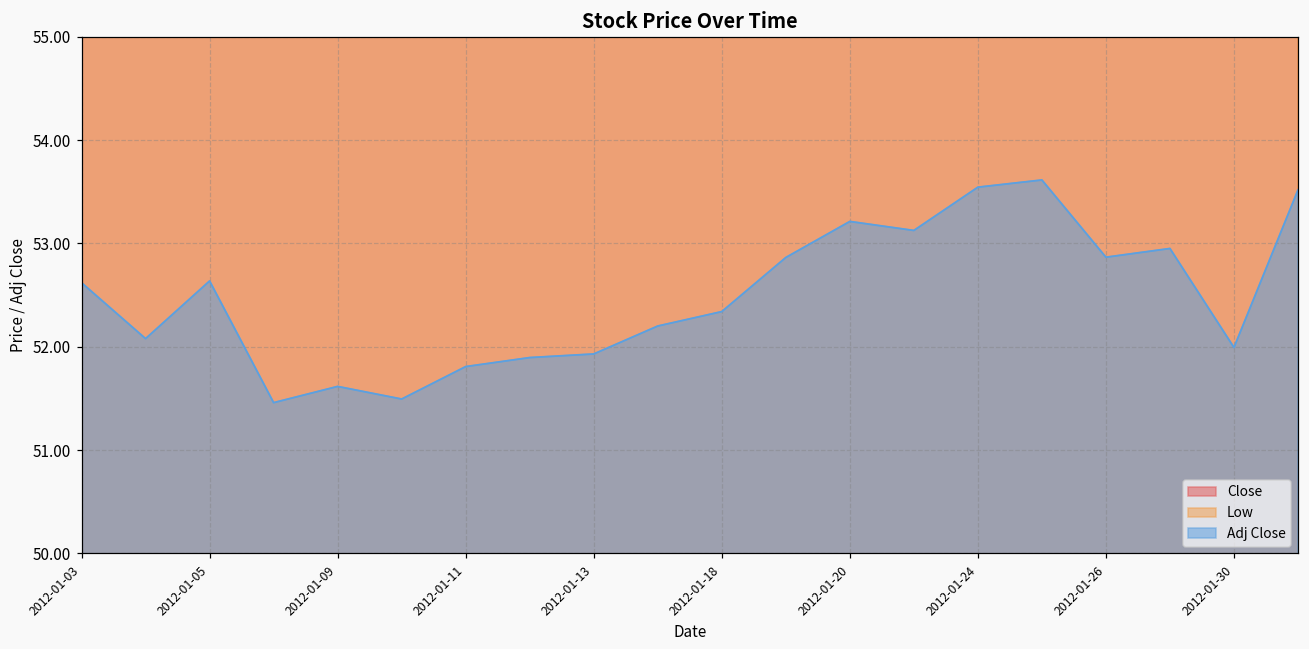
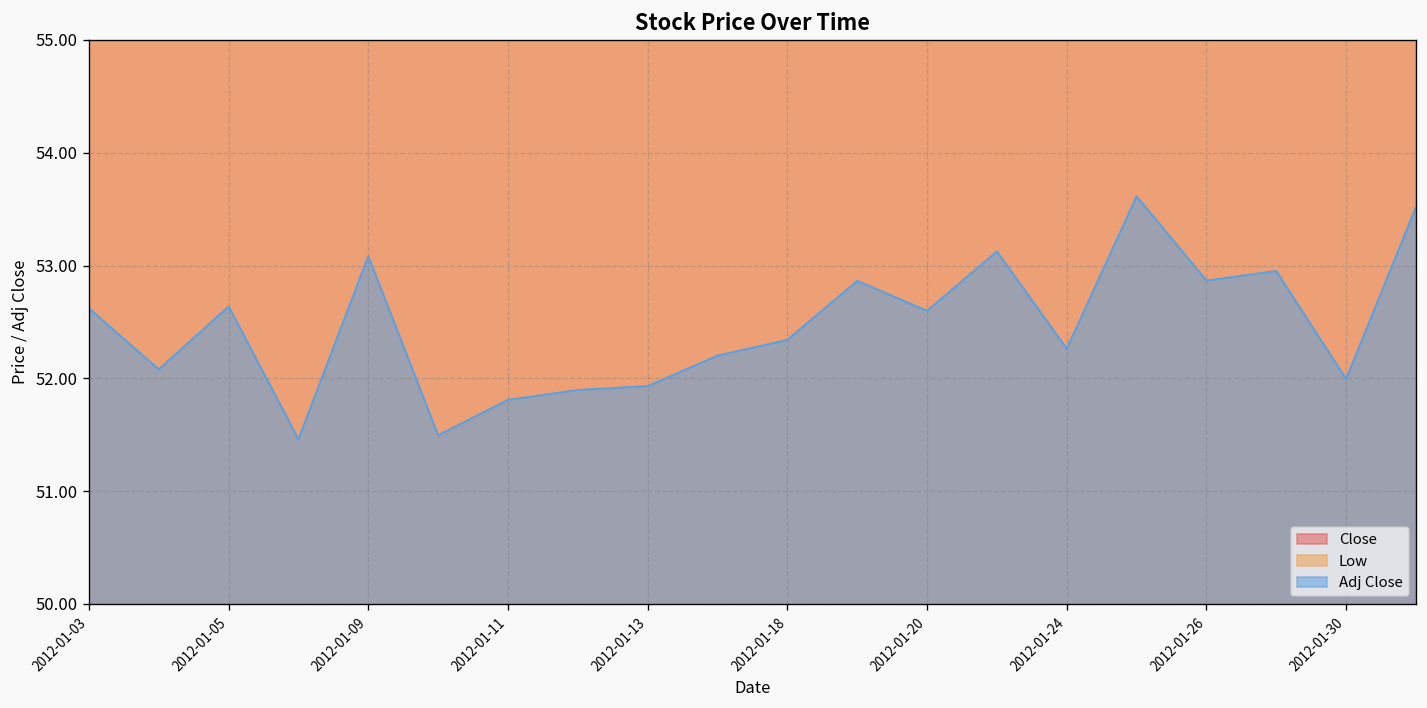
Adj Close, 2012-01-09: 51.6 -> 53.1
Adj Close, 2012-01-20: 53.2 -> 52.6
Adj Close, 2012-01-24: 53.5 -> 52.3
